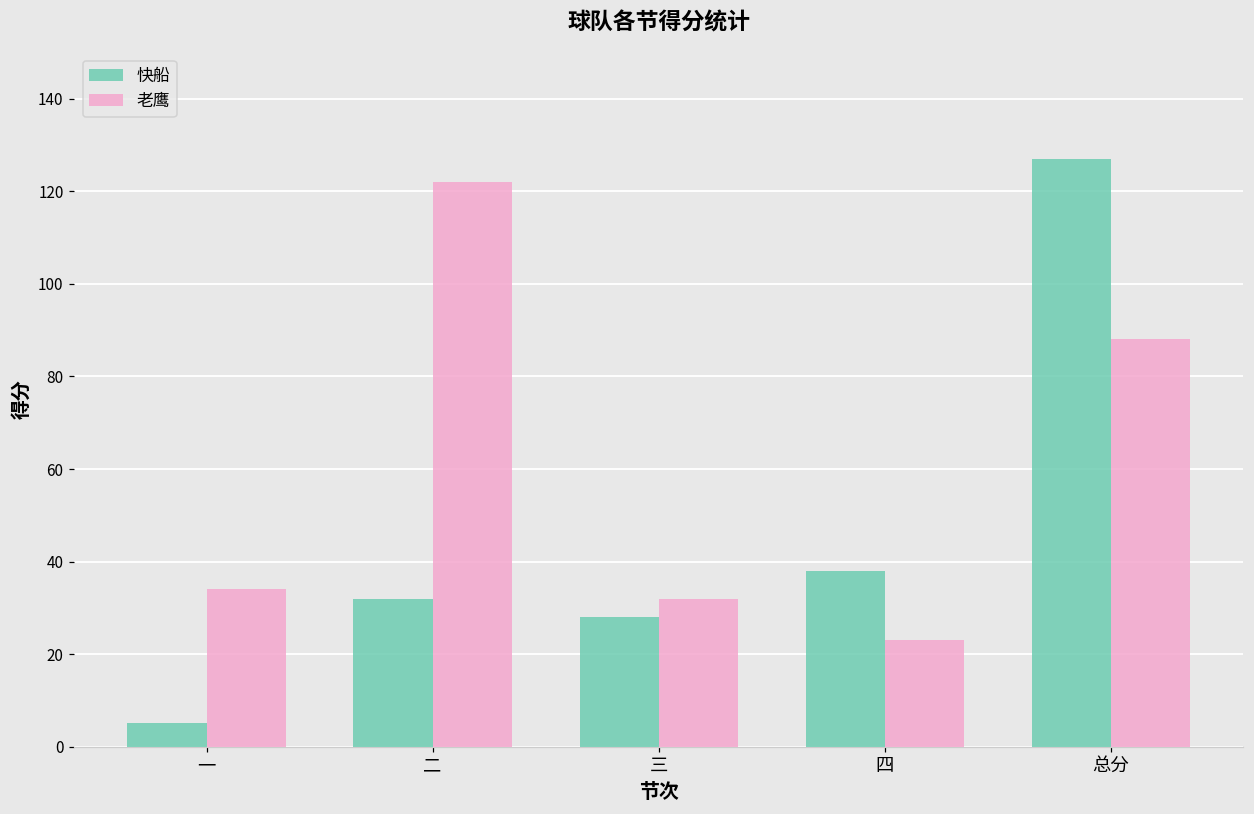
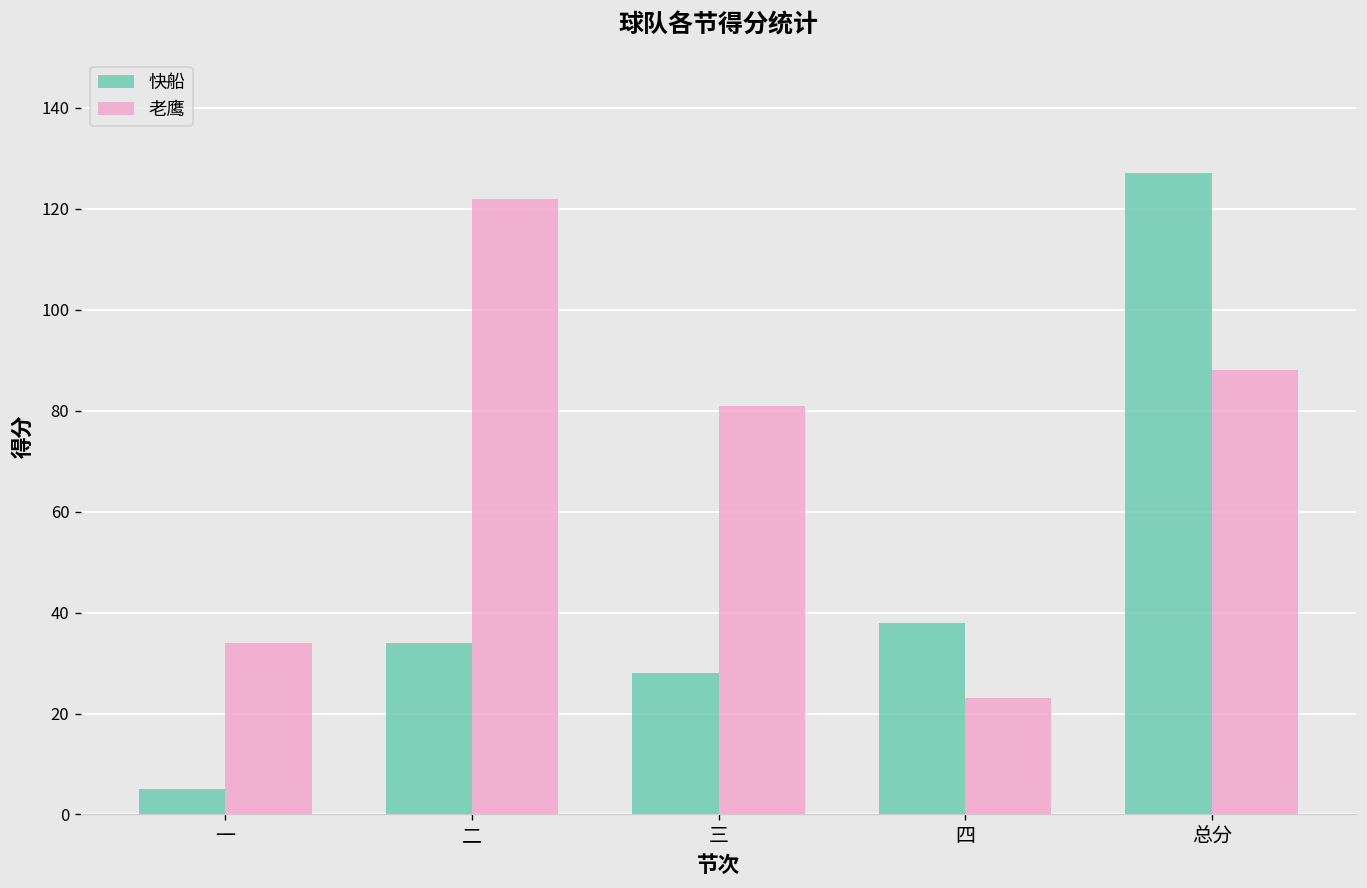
快船, 二: 32 -> 34
老鹰, 三: 32 -> 81
